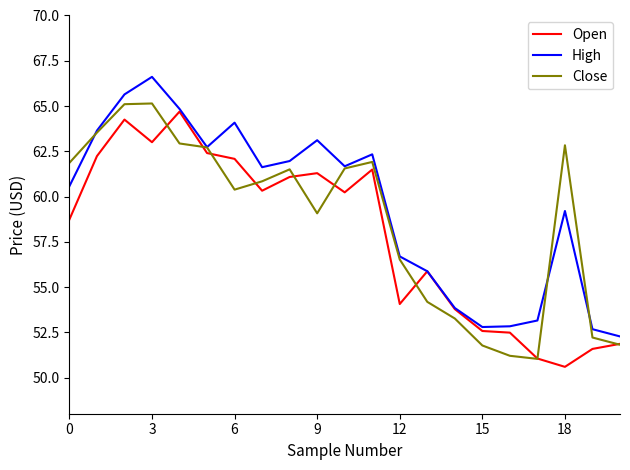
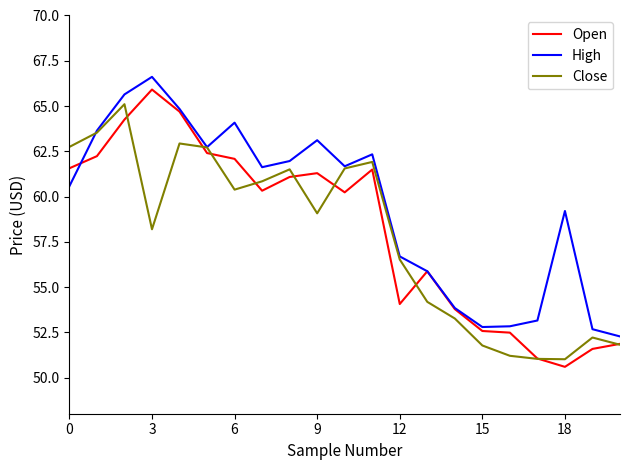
Open, 0: 58.7 -> 61.6
Close, 0: 61.9 -> 62.7
Open, 3: 63.0 -> 65.9
Close, 3: 65.1 -> 58.2
Close, 18: 62.8 -> 51.0
